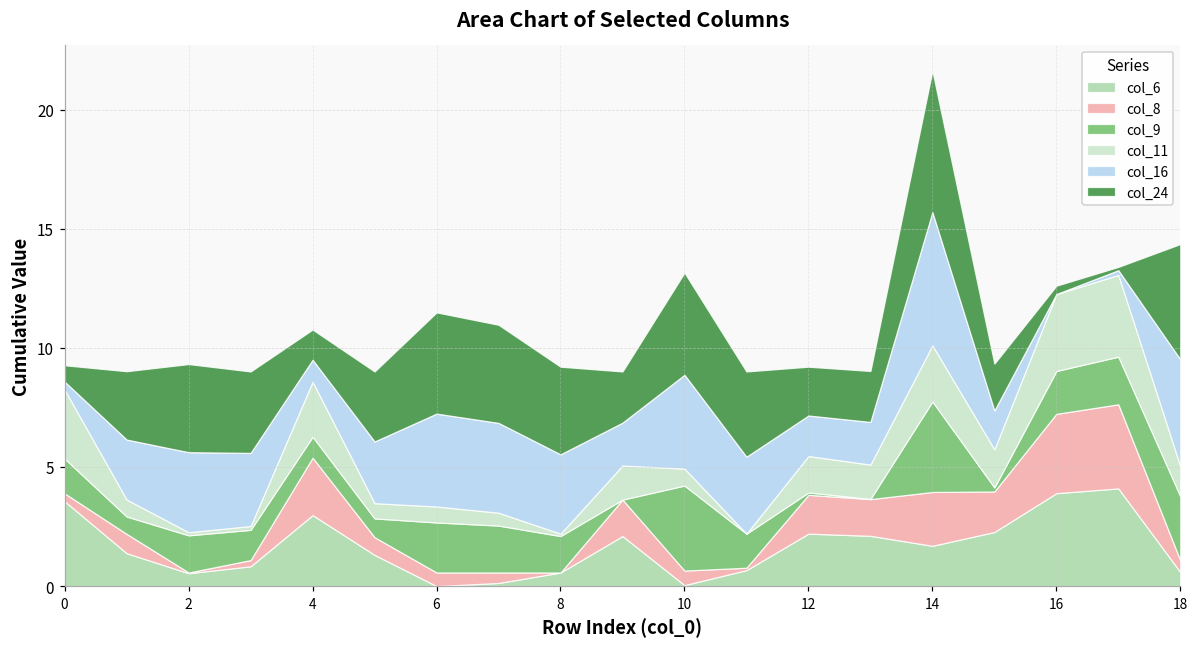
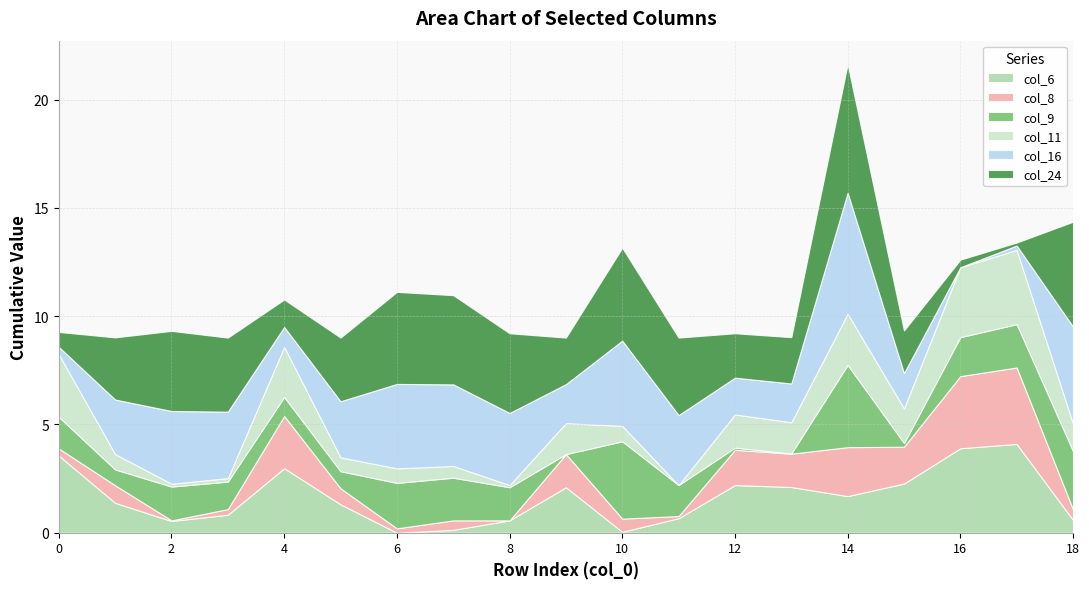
col_8, 6: 0.6 -> 0.2
